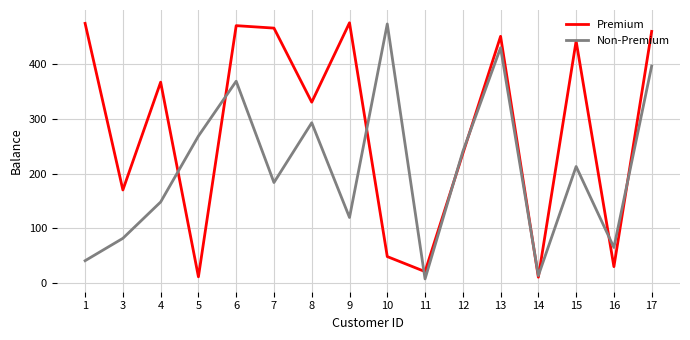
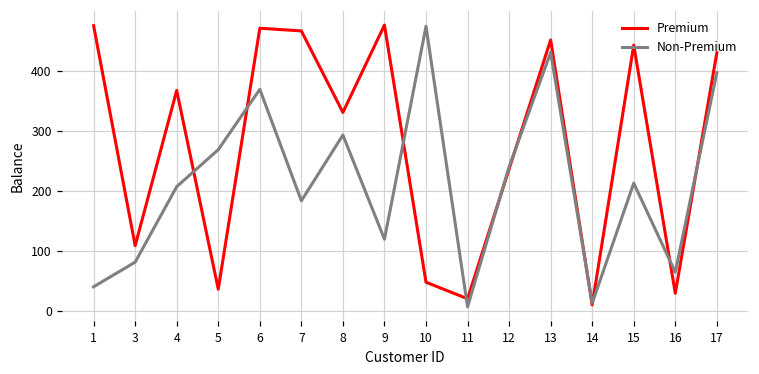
Premium, 3: 170 -> 110
Non-Premium, 4: 150 -> 210
Premium, 5: 10 -> 40
Premium, 17: 460 -> 430
